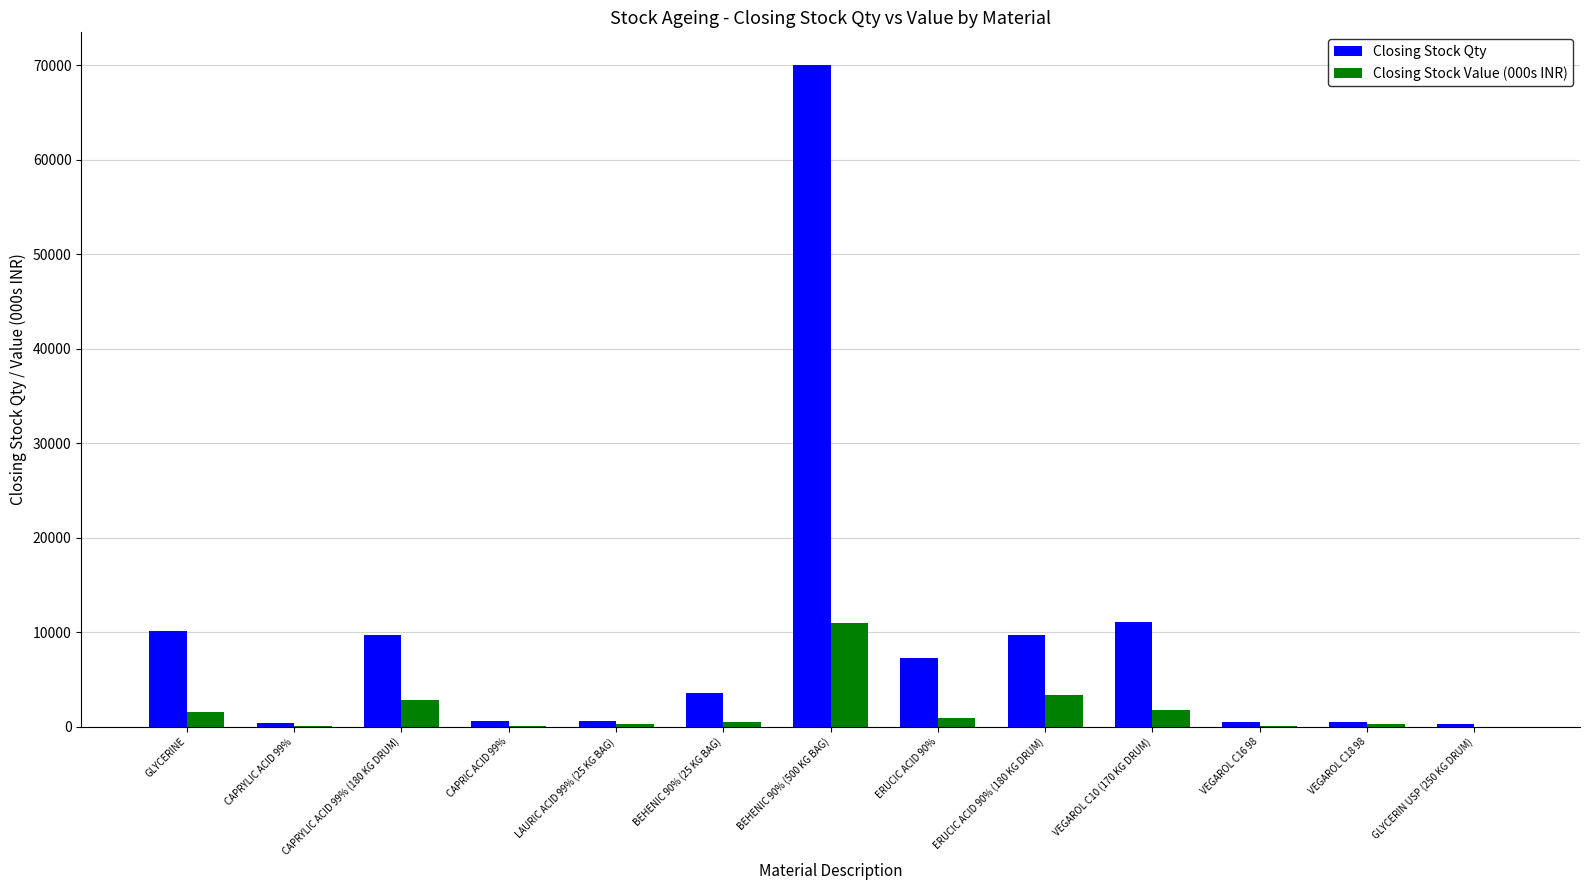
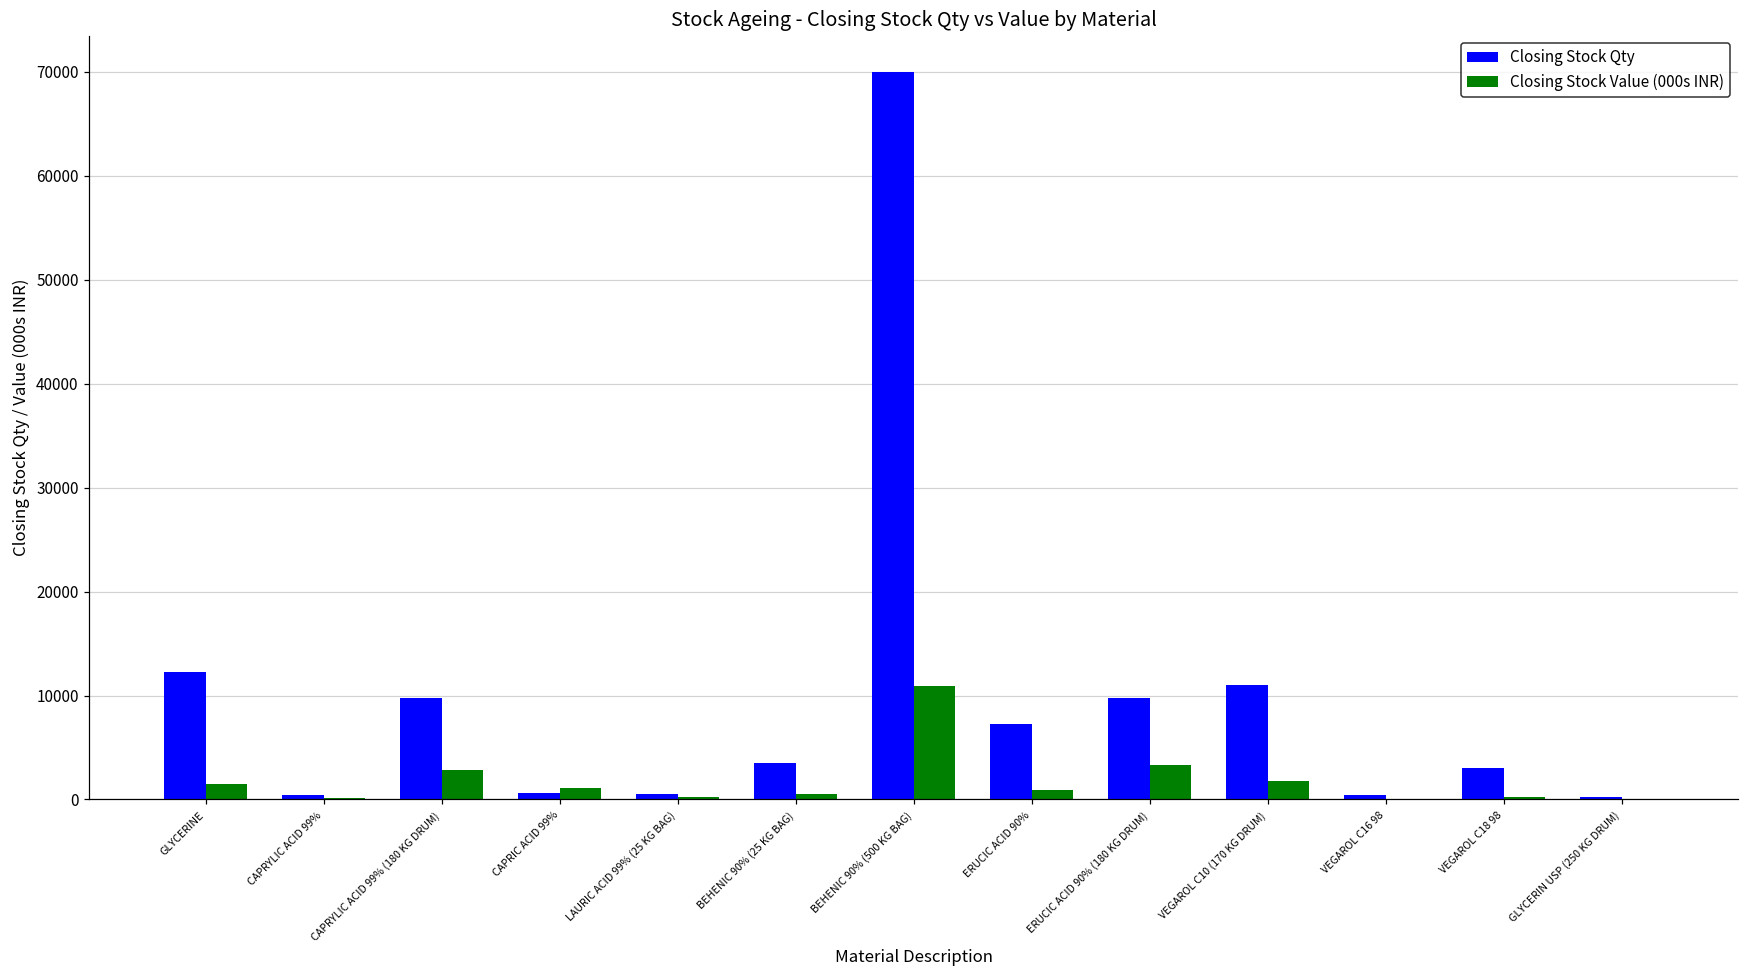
Closing Stock Qty, GLYCERINE: 10000 -> 12000
Closing Stock Value (000s INR), CAPRIC ACID 99%: 0 -> 1000
Closing Stock Qty, VEGAROL C18 98: 1000 -> 3000
